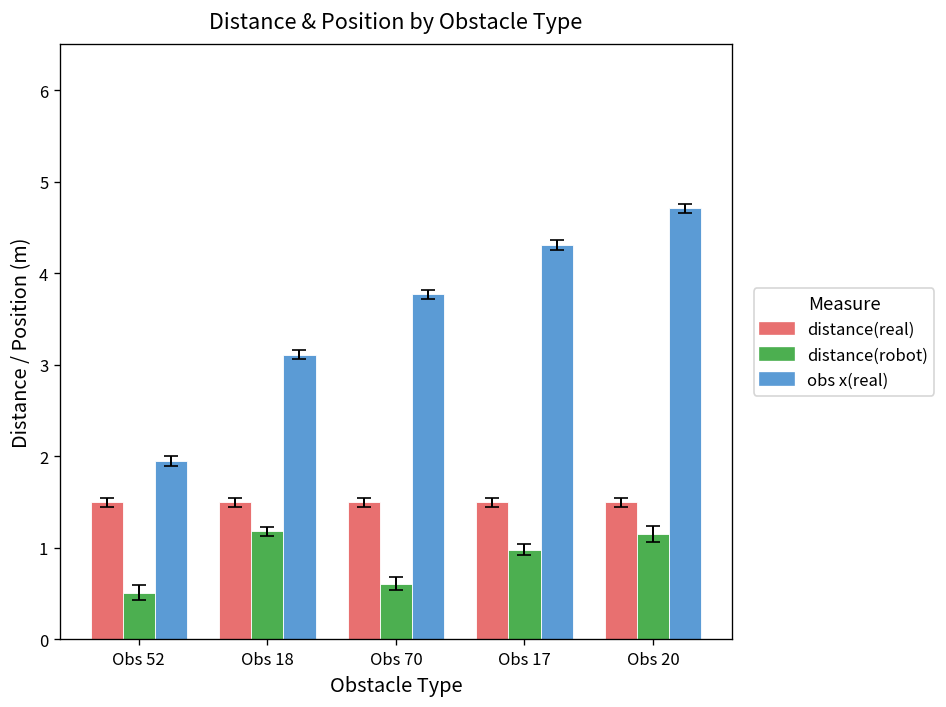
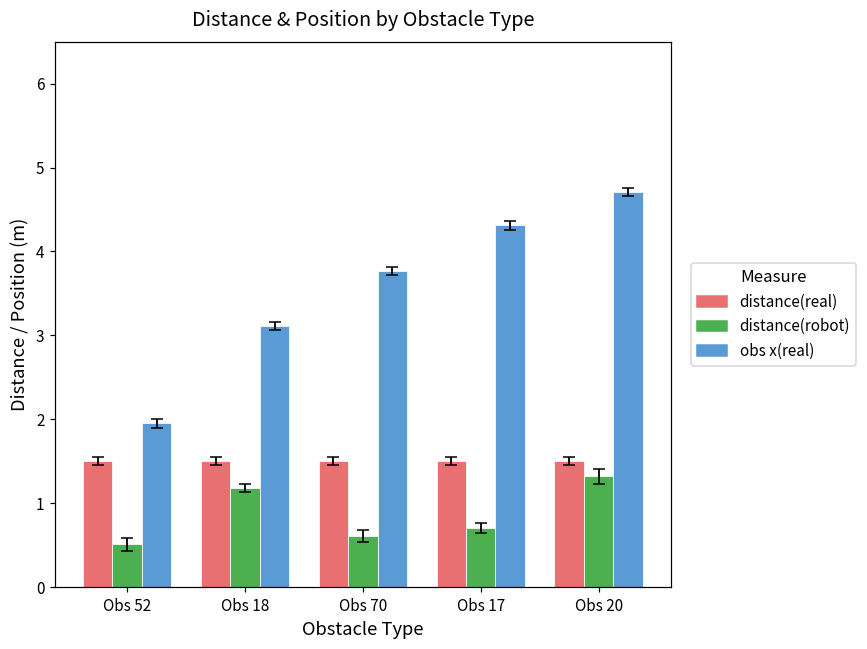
distance(robot), Obs 17: 1.0 -> 0.7
distance(robot), Obs 20: 1.2 -> 1.3
